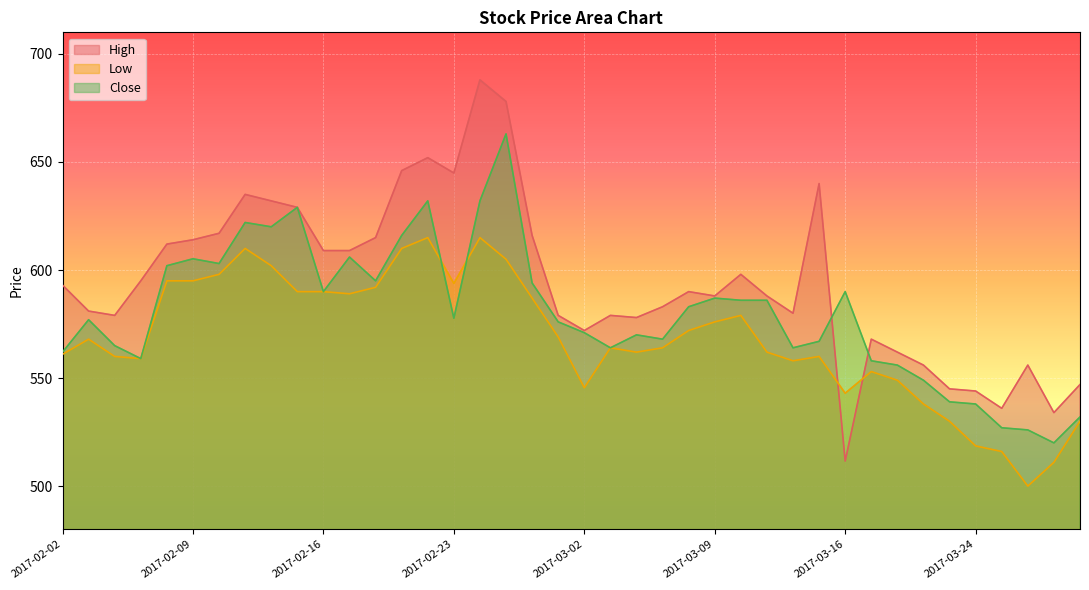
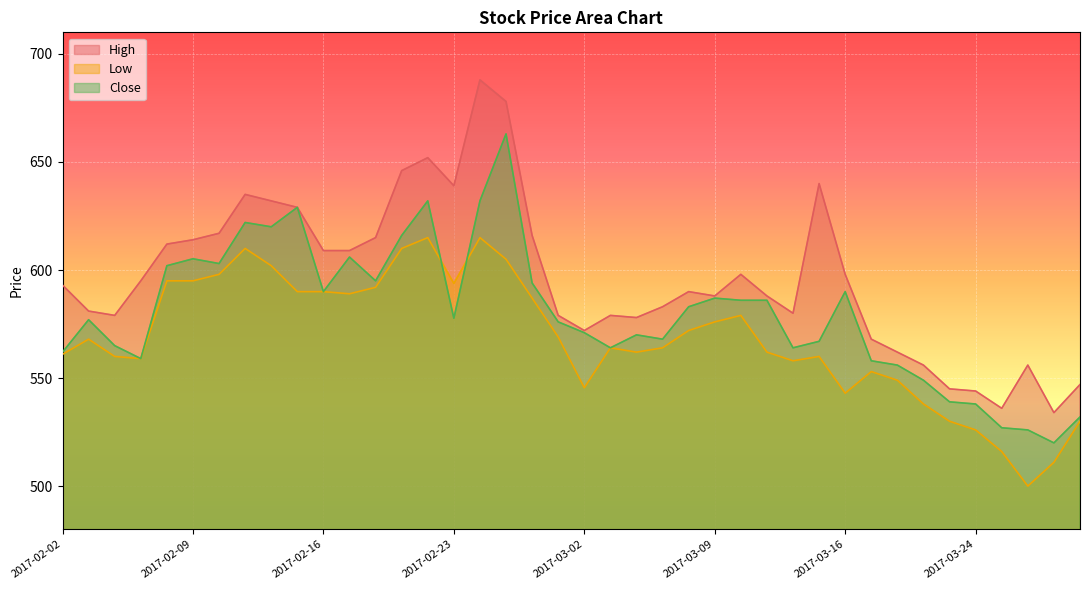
High, 2017-02-23: 645 -> 639
High, 2017-03-16: 512 -> 598
Low, 2017-03-24: 519 -> 526
